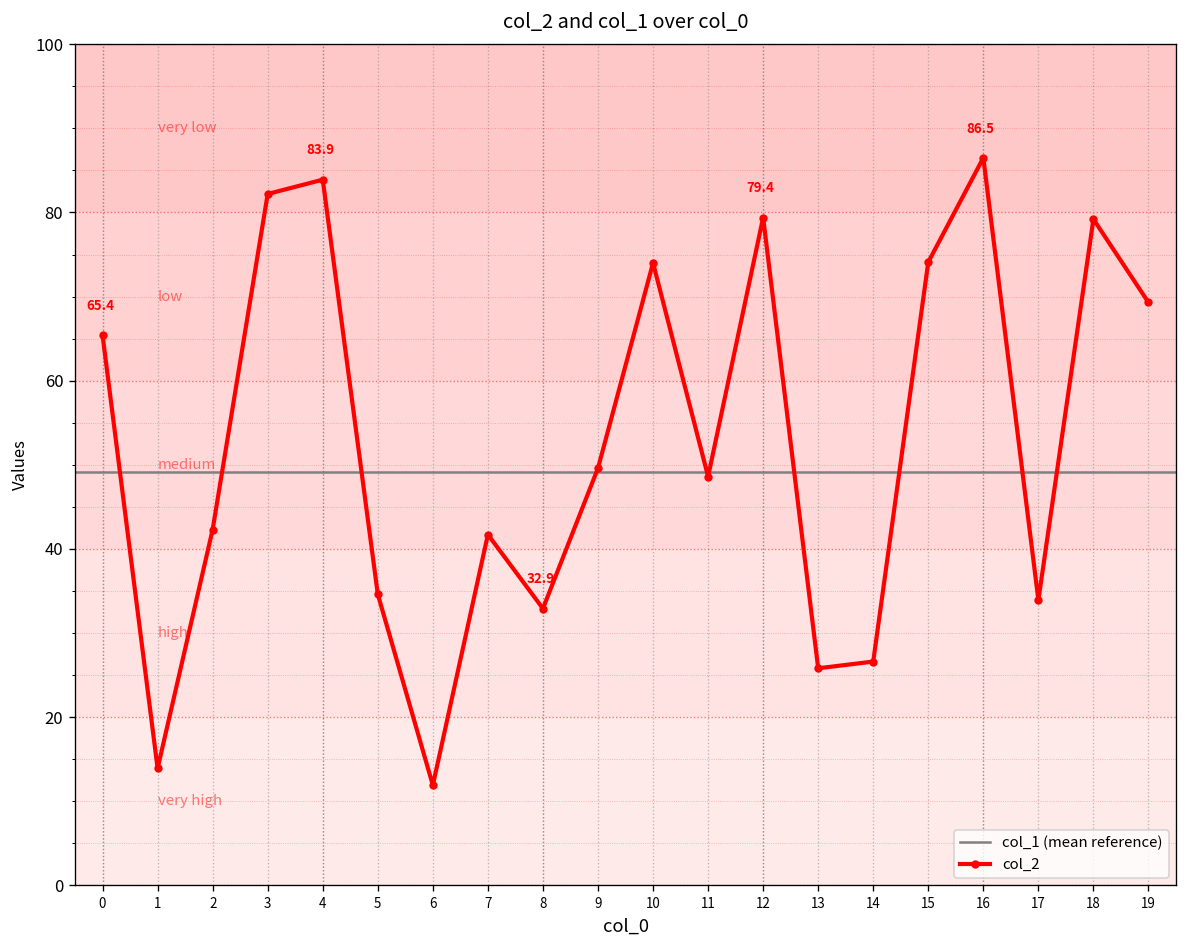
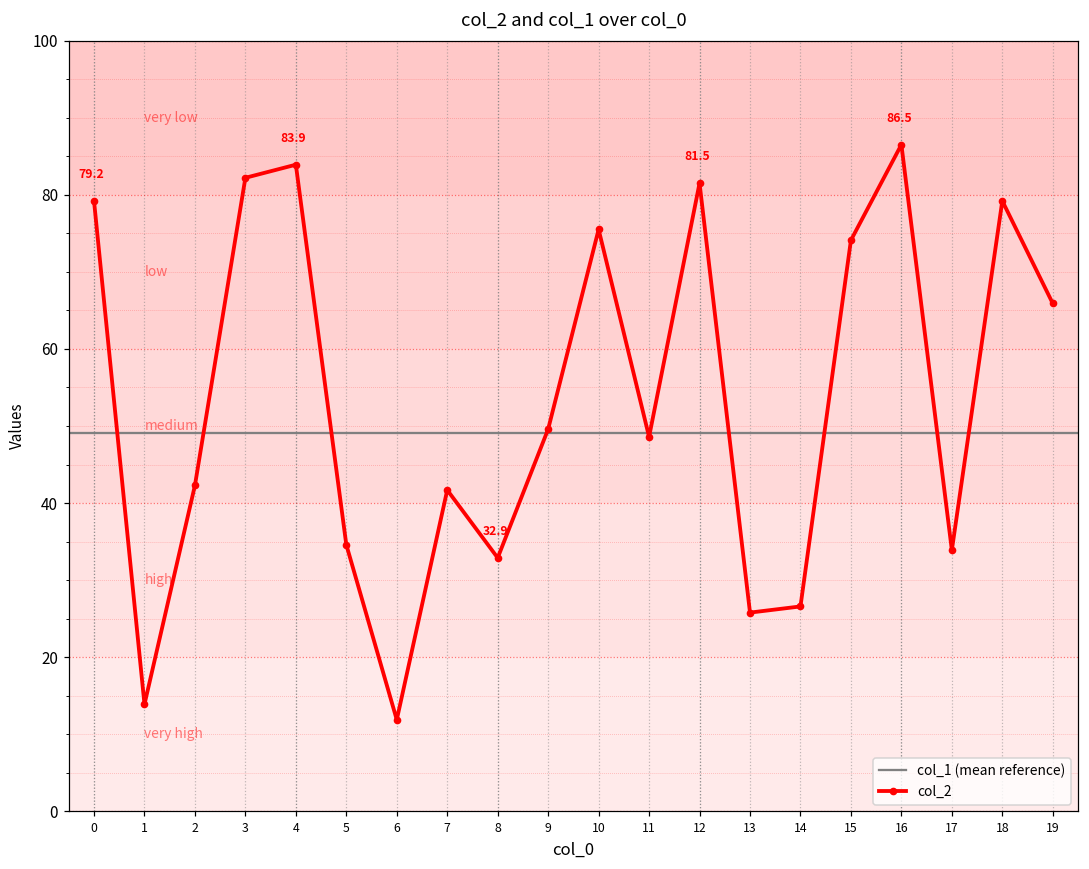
0: 65.4 -> 79.2
10: 74 -> 76
12: 79.4 -> 81.5
19: 69 -> 66
